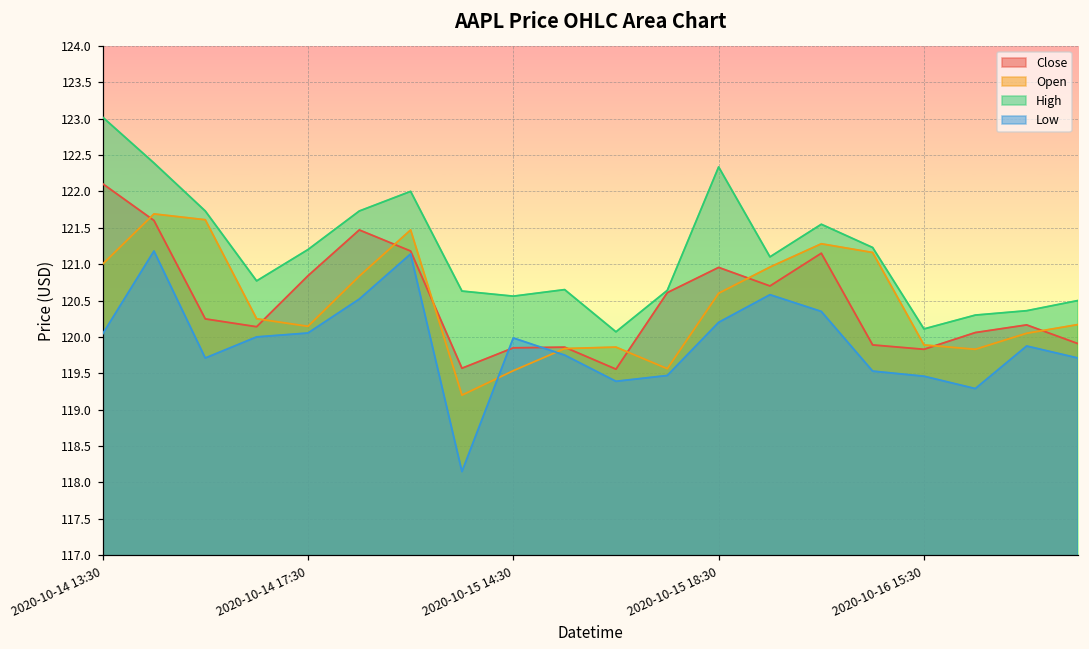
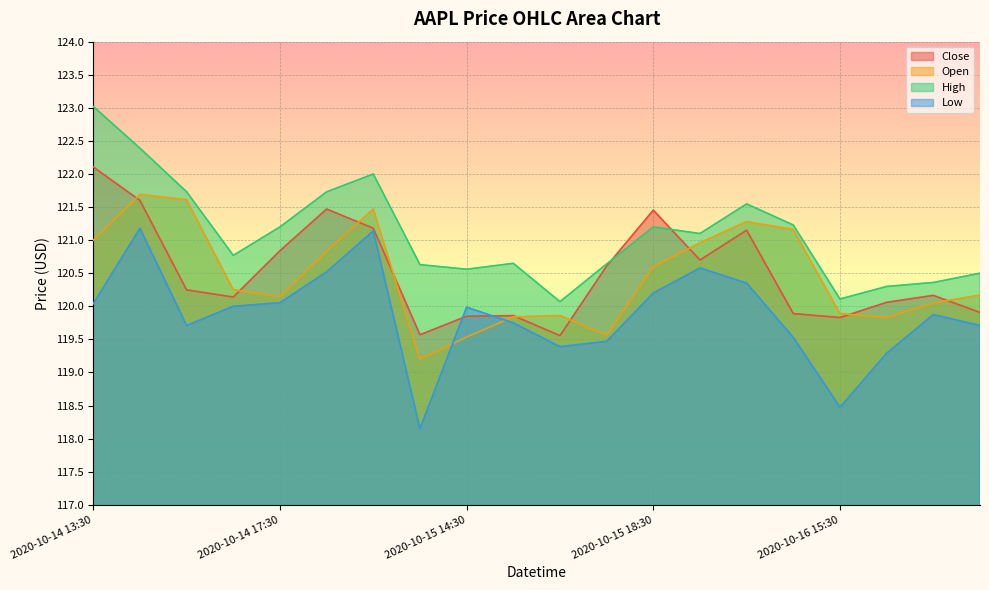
Close, 2020-10-15 18:30: 121.0 -> 121.5
High, 2020-10-15 18:30: 122.3 -> 121.2
Low, 2020-10-16 15:30: 119.5 -> 118.5
